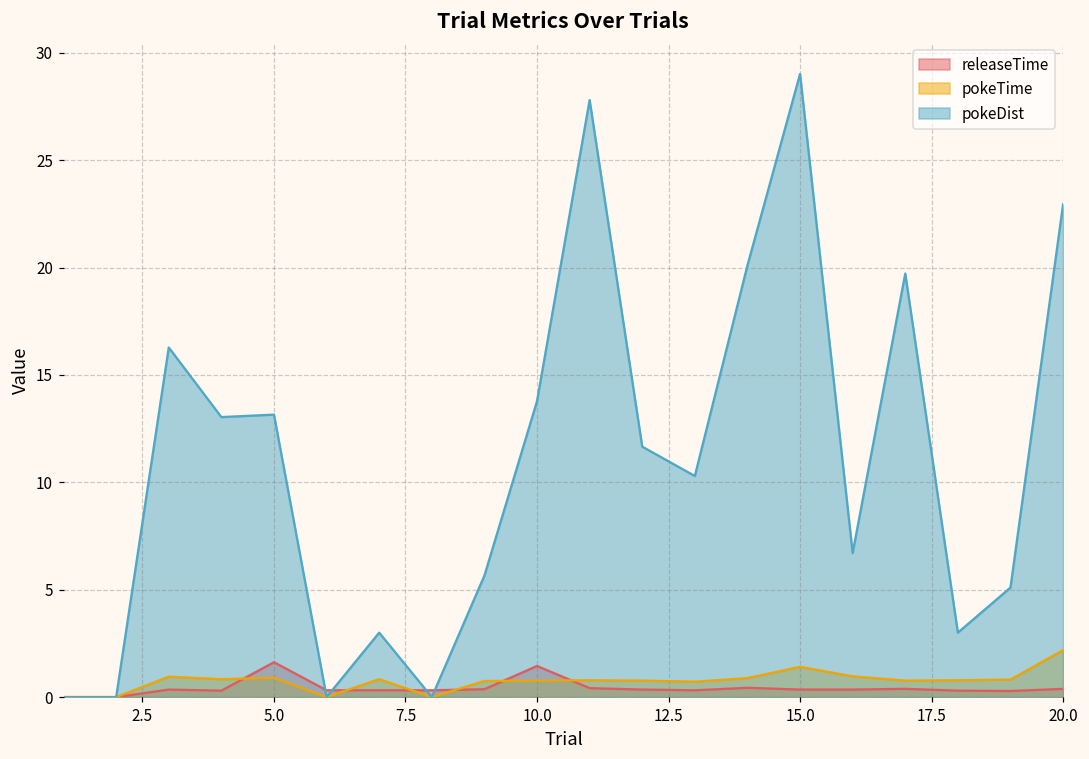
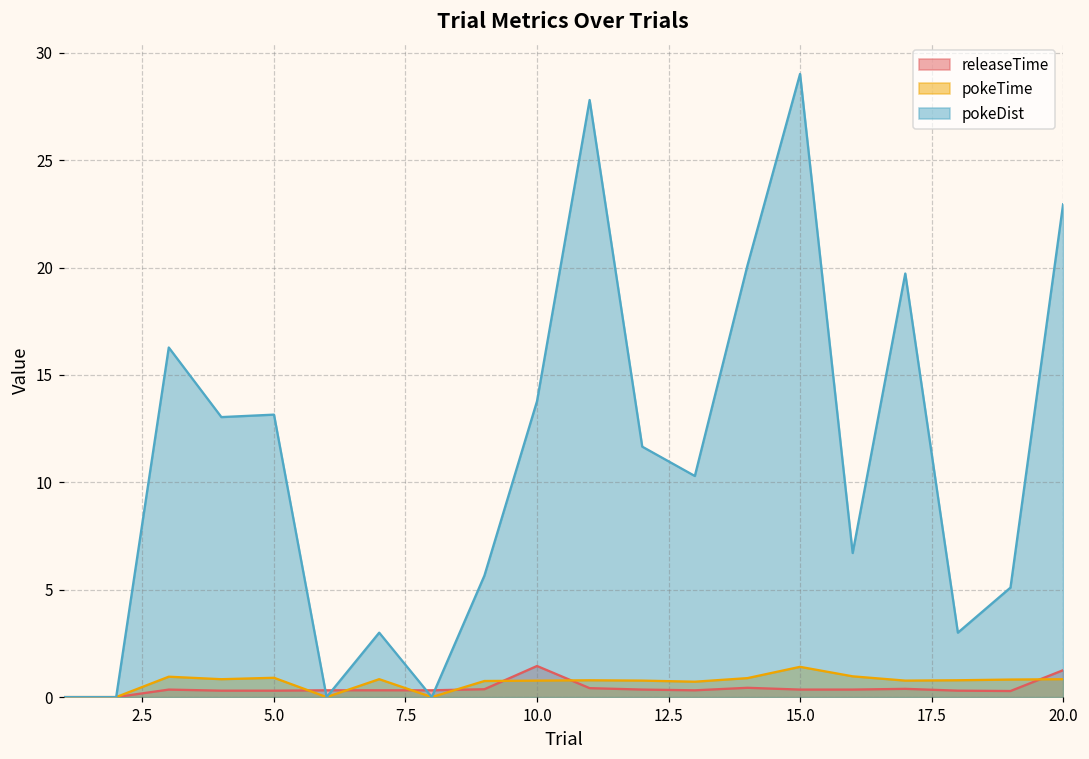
releaseTime, 5.0: 1.6 -> 0.3
releaseTime, 20.0: 0.4 -> 1.3
pokeTime, 20.0: 2.2 -> 0.8
